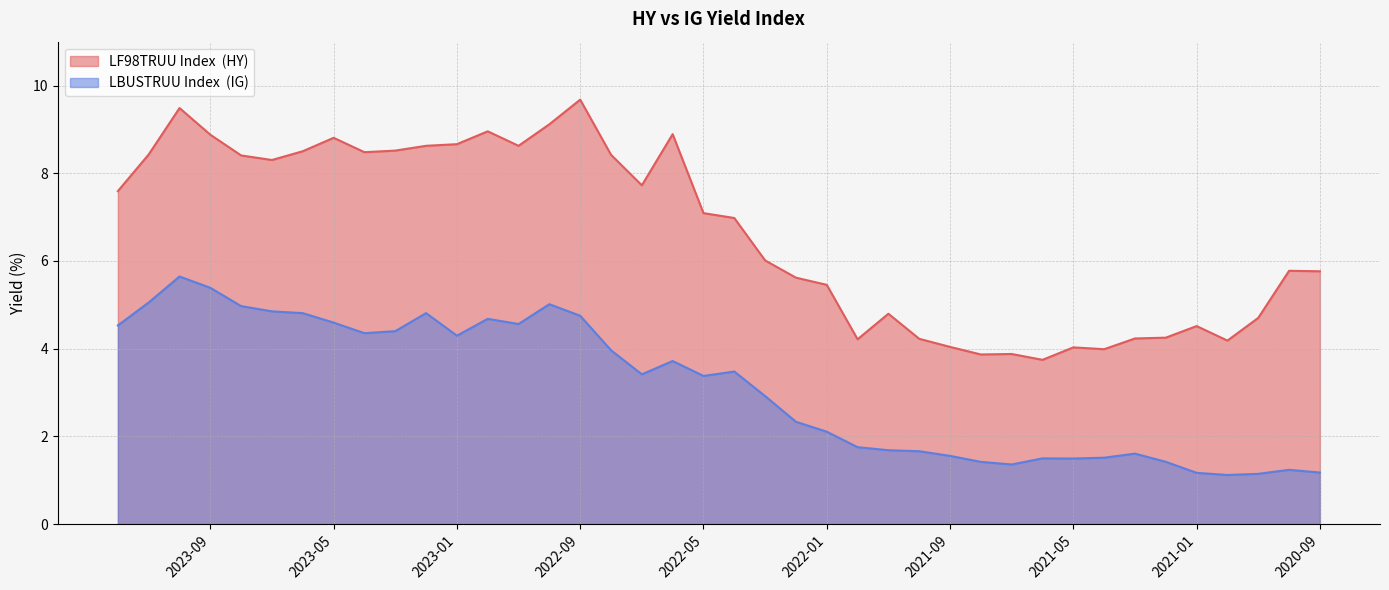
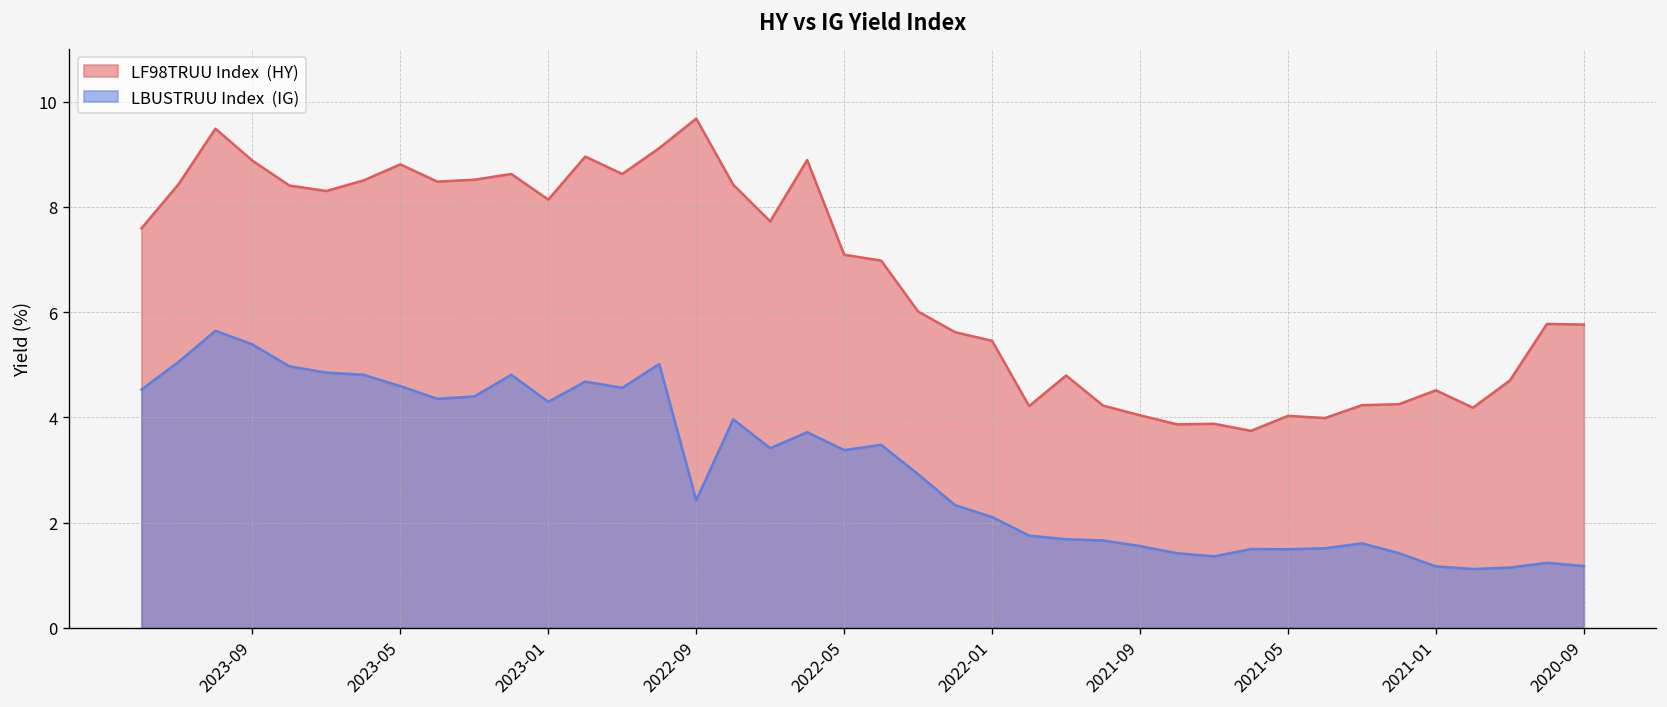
LF98TRUU Index (HY), 2023-01: 8.7 -> 8.1
LBUSTRUU Index (IG), 2022-09: 4.8 -> 2.4
